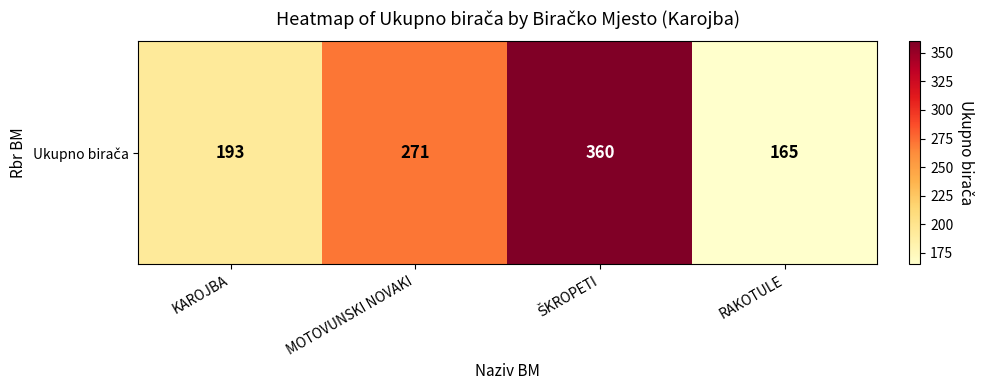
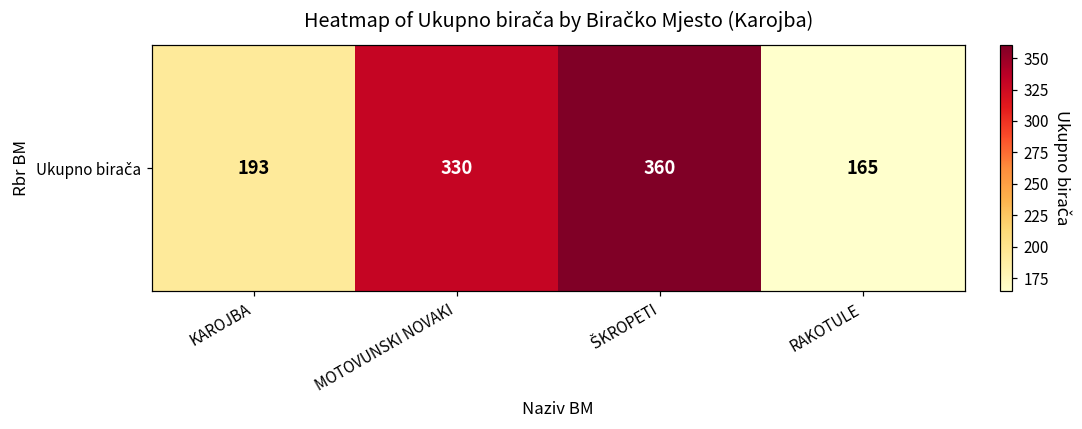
Ukupno birača, MOTOVUNSKI NOVAKI: 271 -> 330
